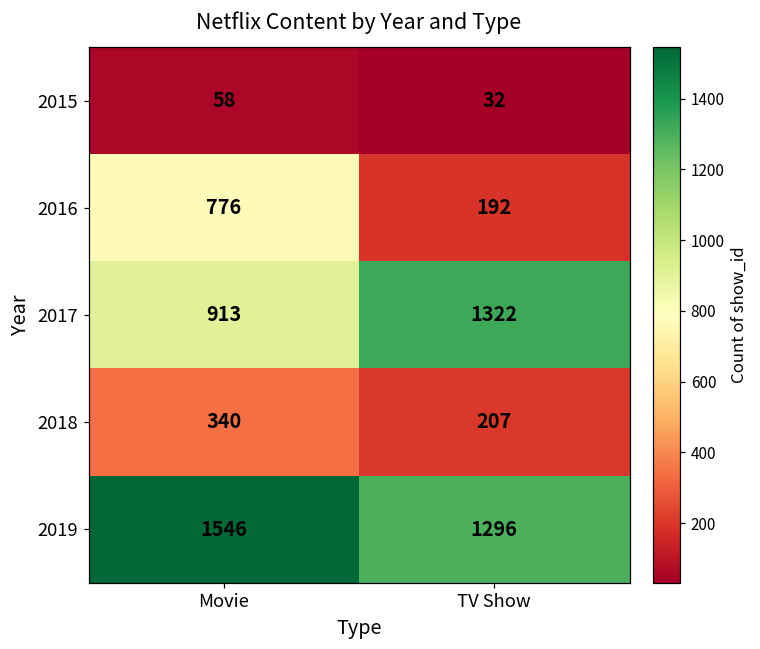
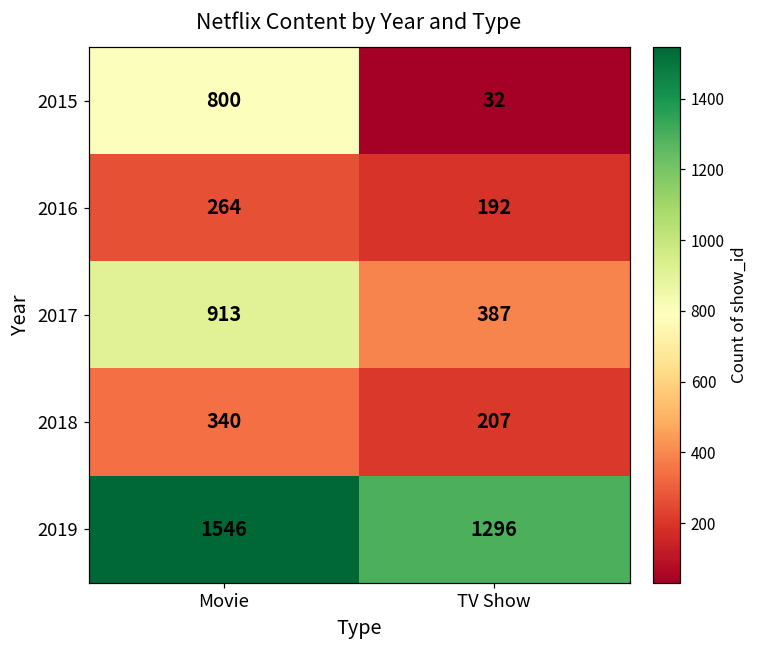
2015, Movie: 58 -> 800
2016, Movie: 776 -> 264
2017, TV Show: 1322 -> 387
